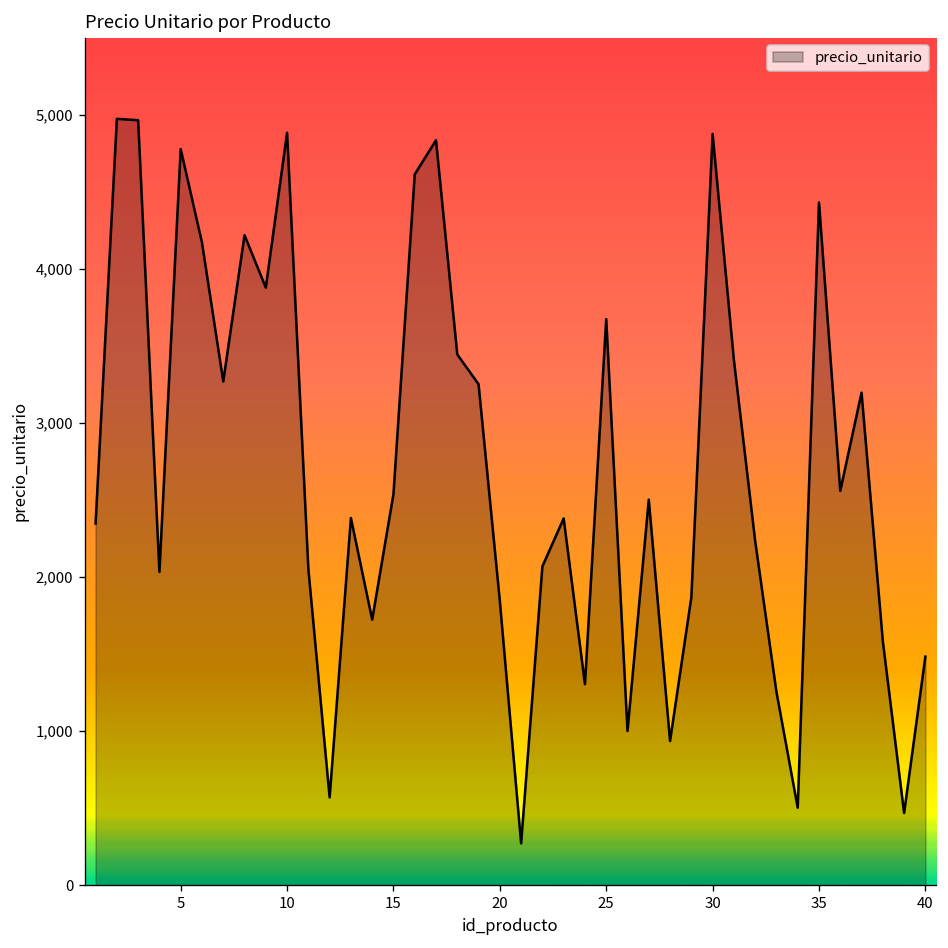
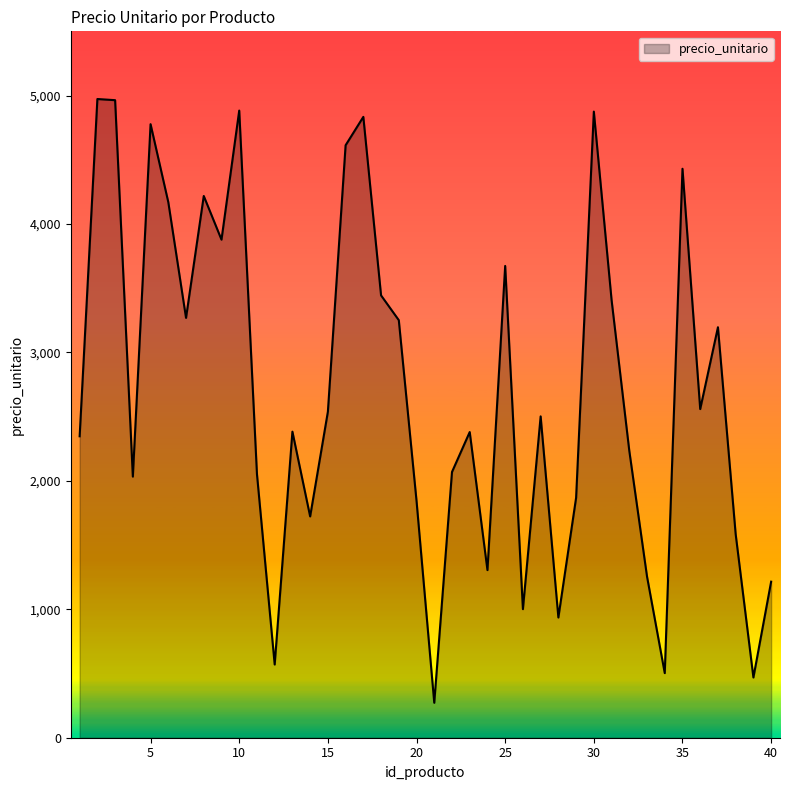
40: 1,480 -> 1,220
